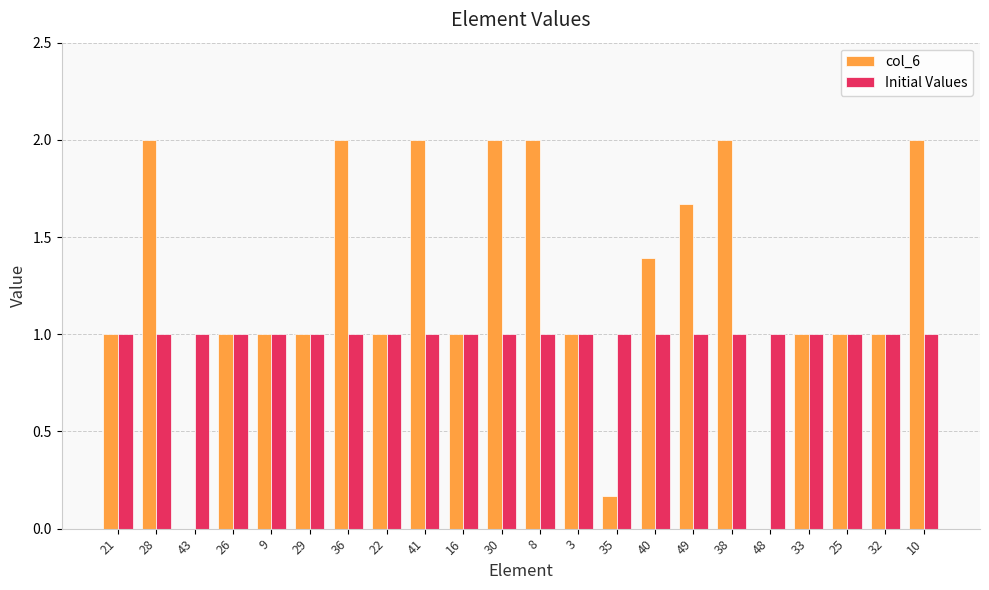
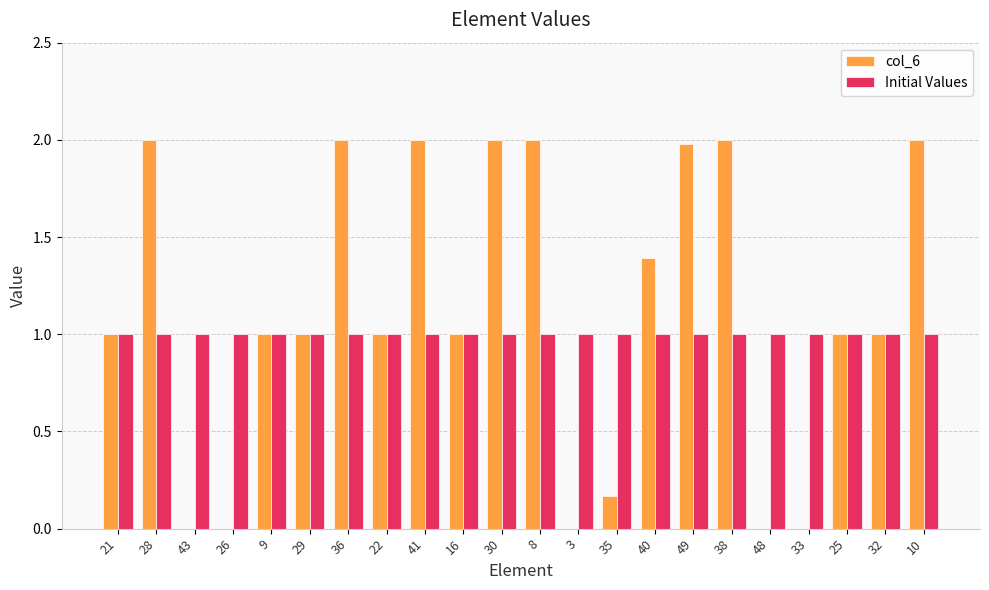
col_6, 26: 1 -> 0
col_6, 3: 1 -> 0
col_6, 49: 1.67 -> 1.98
col_6, 33: 1 -> 0
